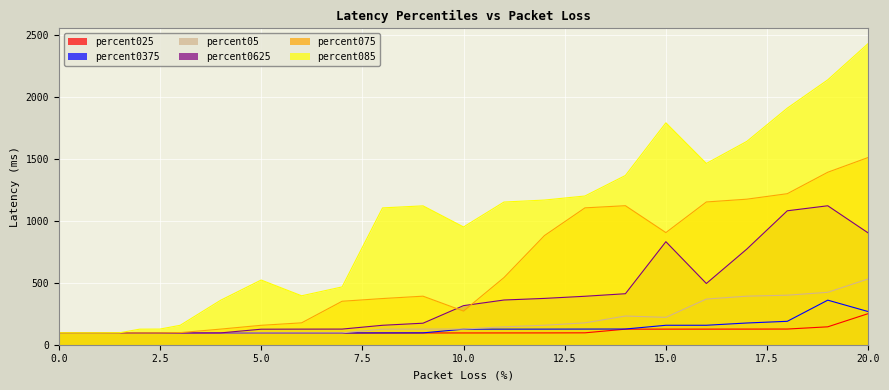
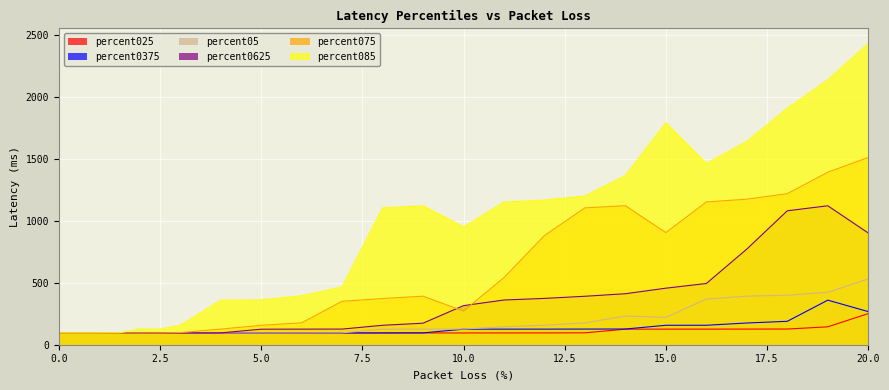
percent085, 5.0: 520 -> 360
percent0625, 15.0: 830 -> 460
